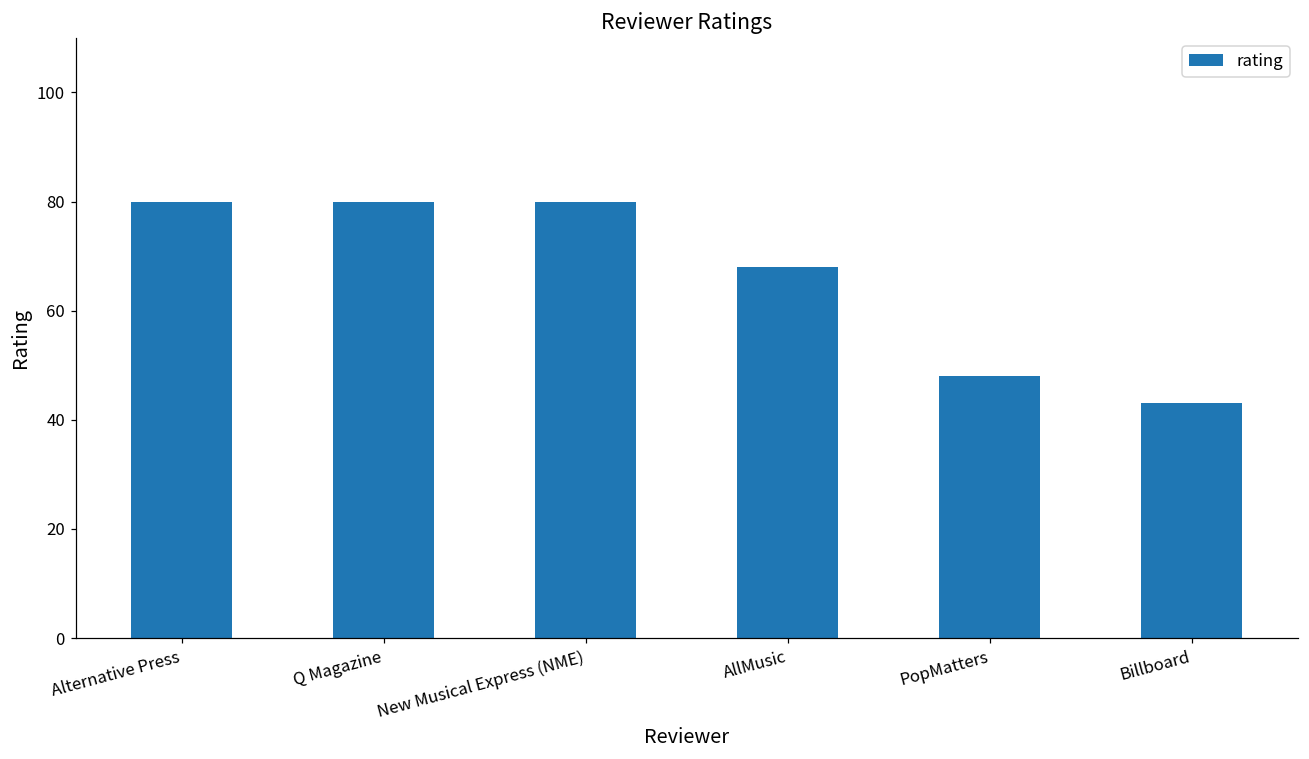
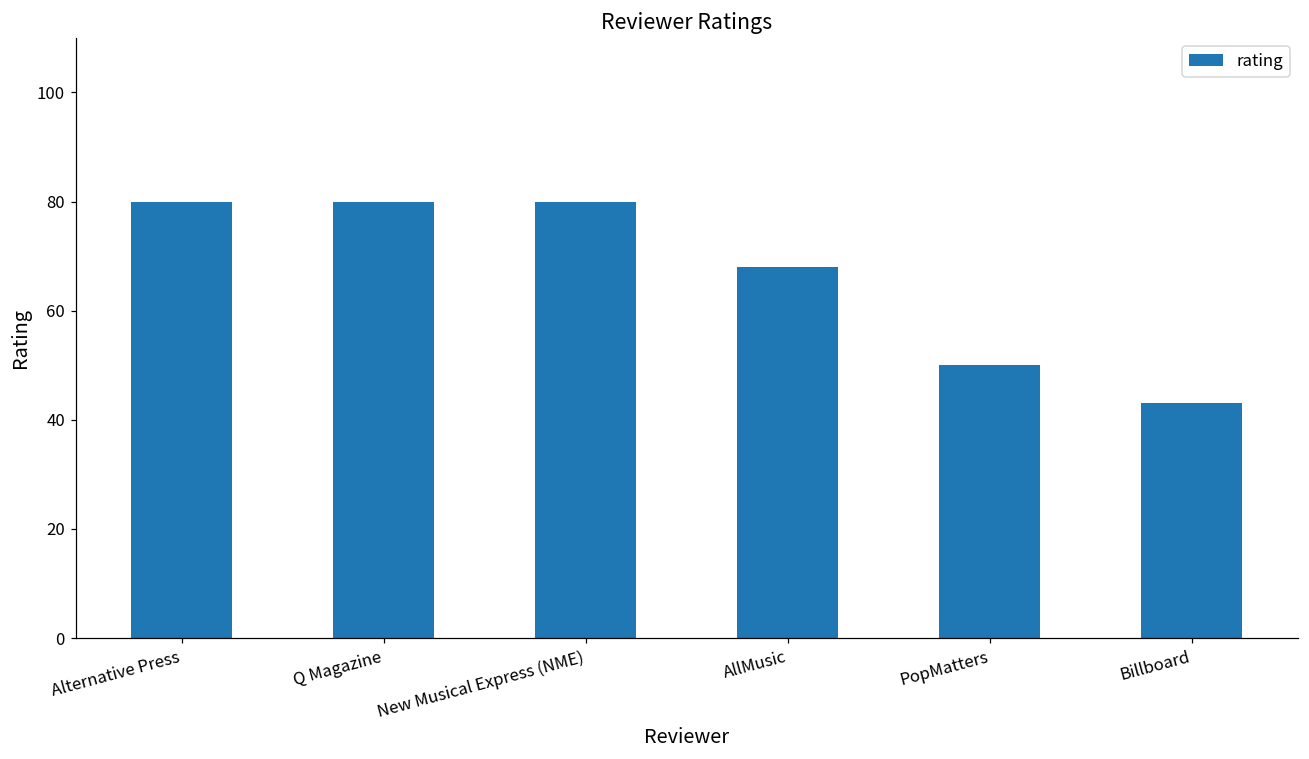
PopMatters: 48 -> 50
